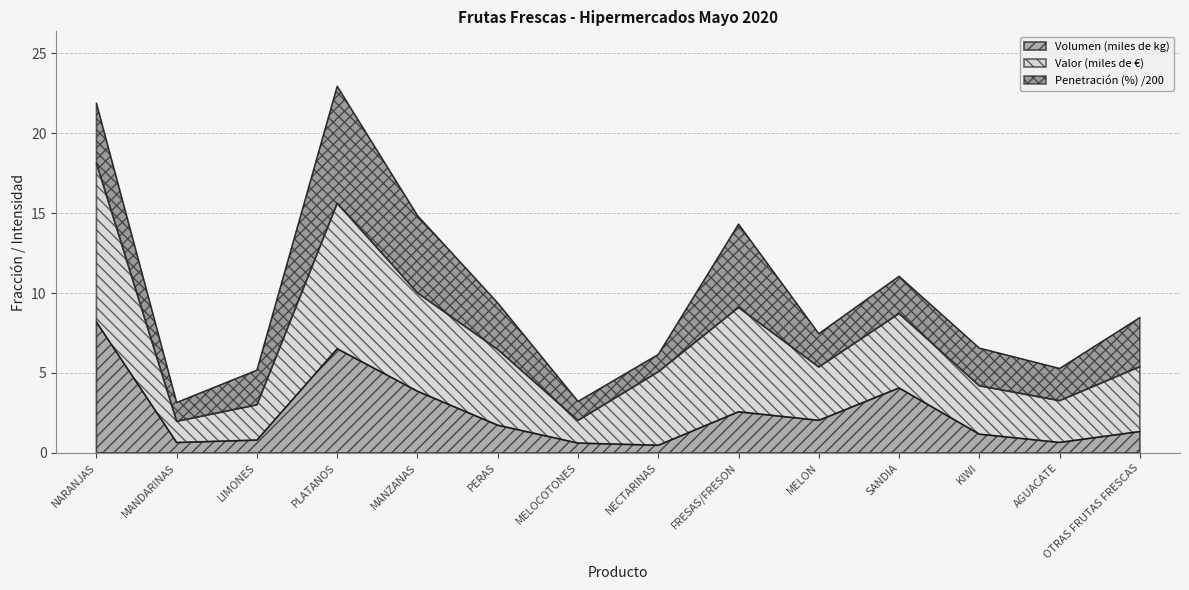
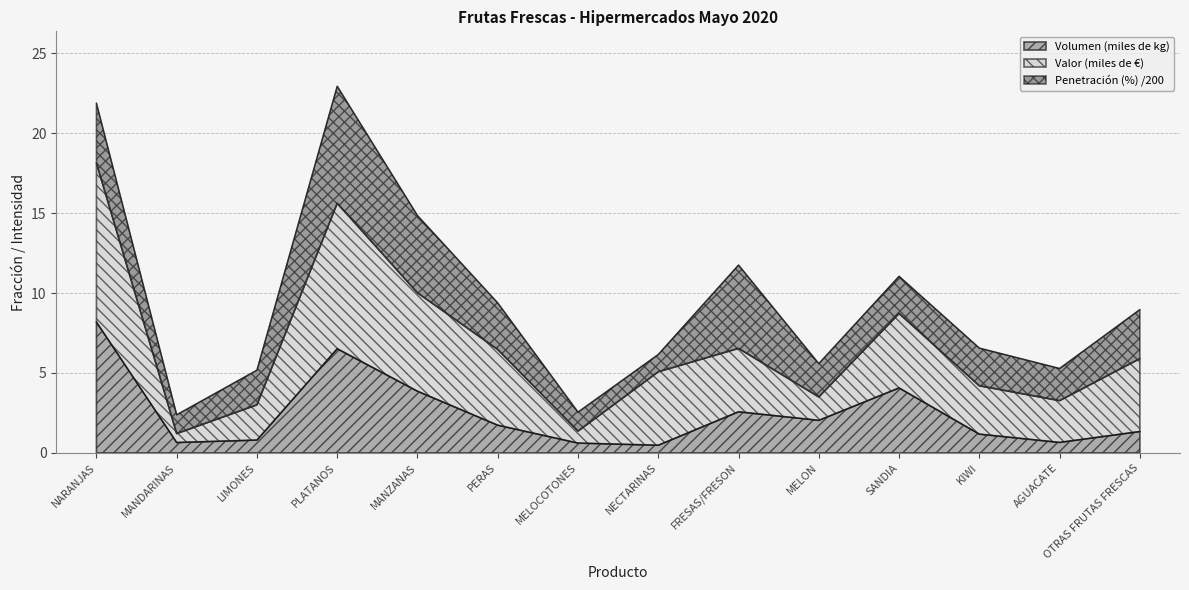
Valor (miles de €), MANDARINAS: 1.3 -> 0.6
Valor (miles de €), MELOCOTONES: 1.4 -> 0.7
Valor (miles de €), FRESAS/FRESON: 6.5 -> 4.0
Valor (miles de €), MELON: 3.3 -> 1.5
Valor (miles de €), OTRAS FRUTAS FRESCAS: 4.1 -> 4.6
